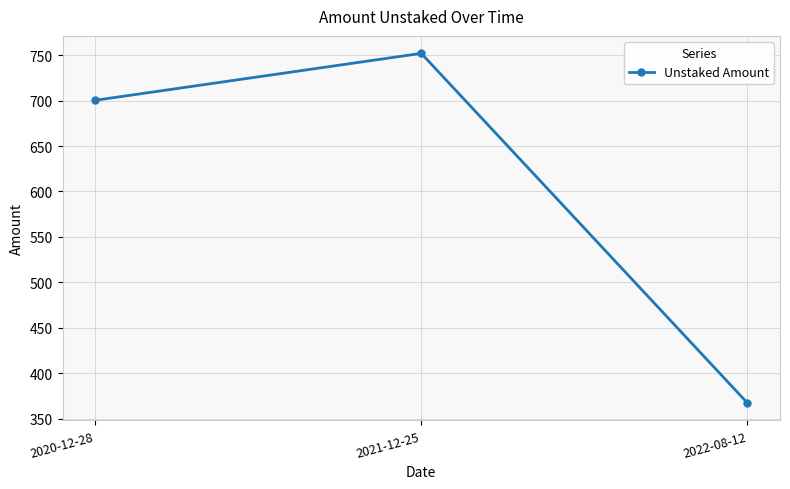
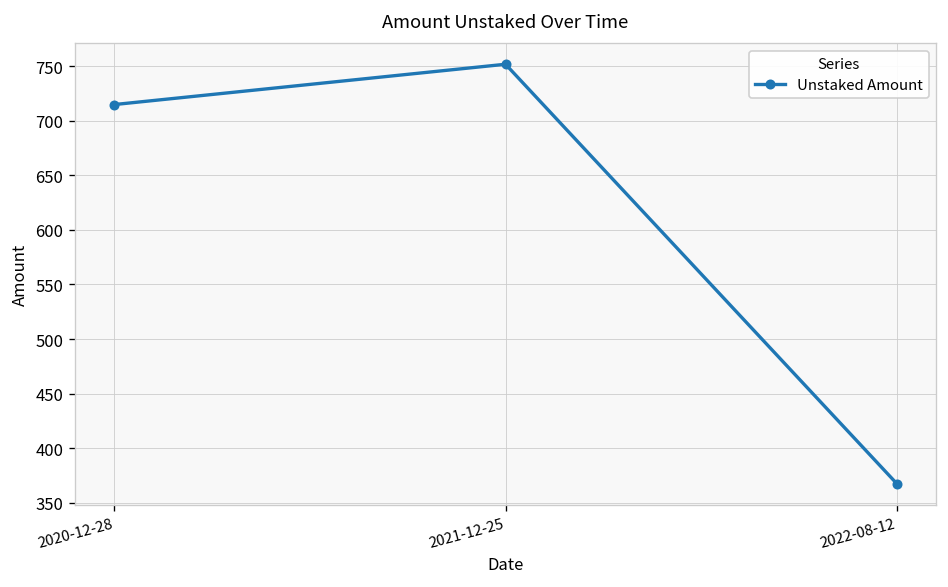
2020-12-28: 700 -> 710
